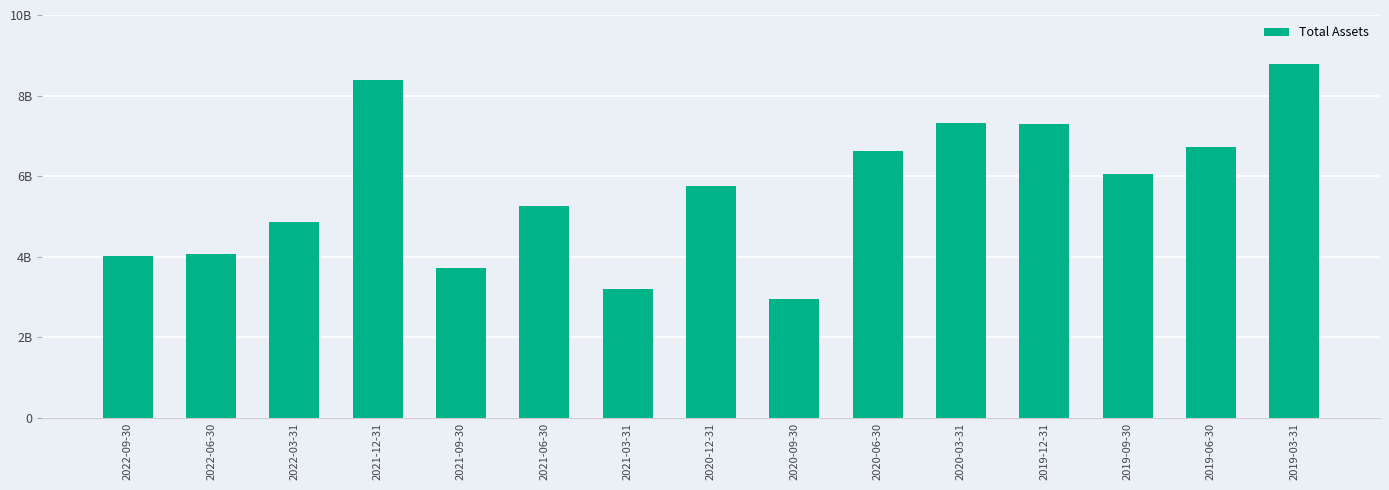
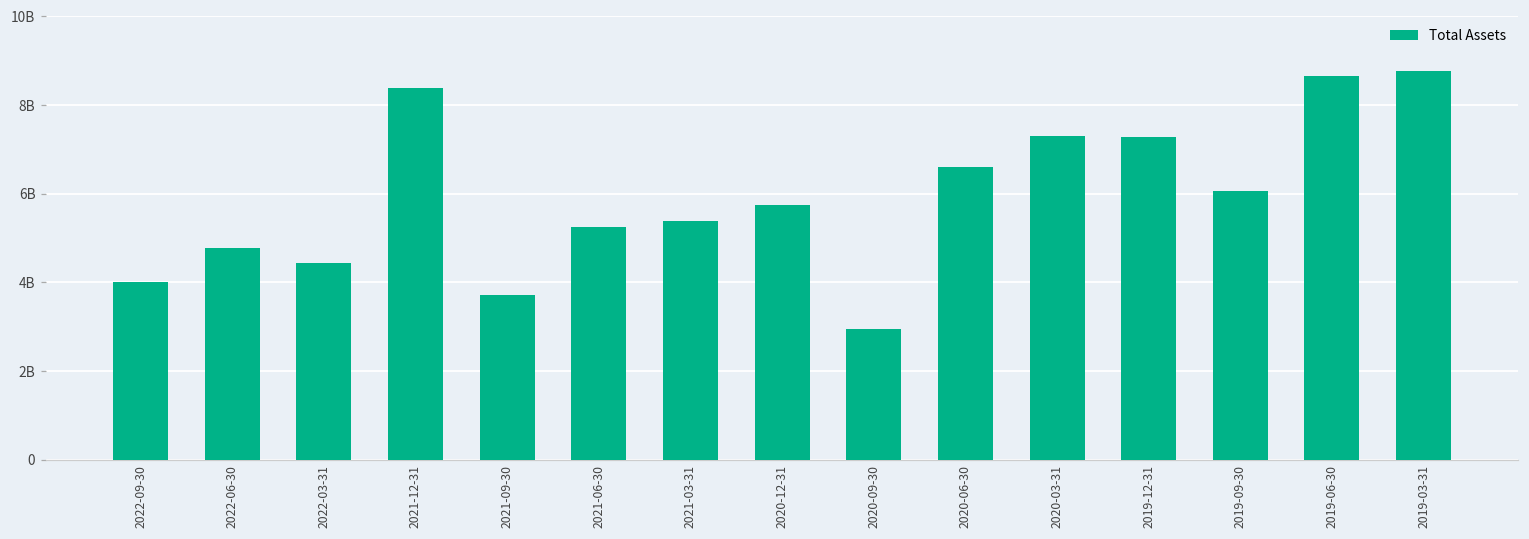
2022-06-30: 4100000000 -> 4800000000
2022-03-31: 4900000000 -> 4400000000
2021-03-31: 3200000000 -> 5400000000
2019-06-30: 6700000000 -> 8600000000
